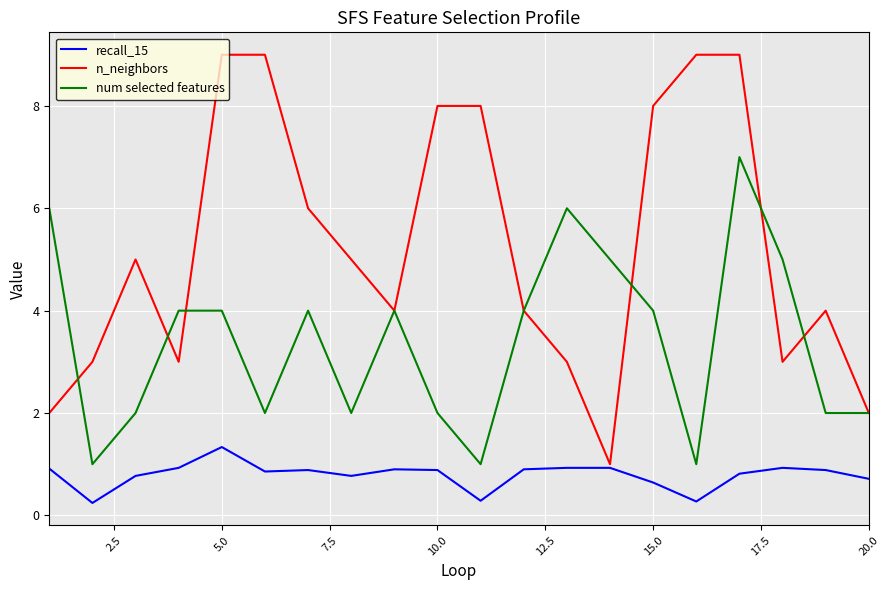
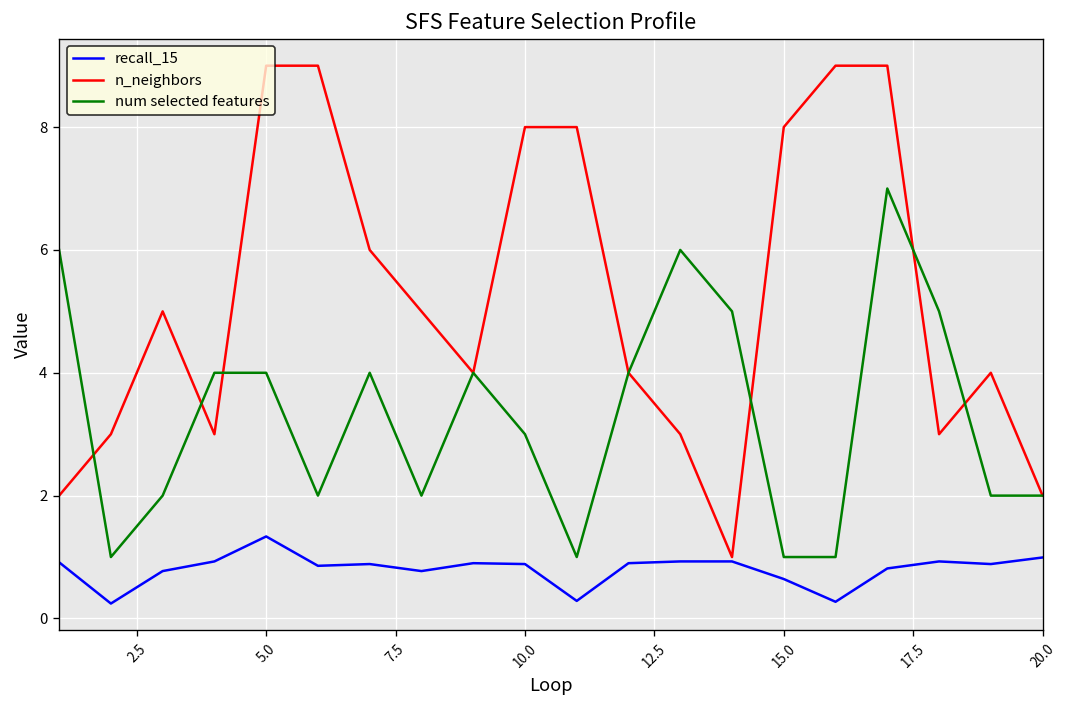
num selected features, 10.0: 2 -> 3
num selected features, 15.0: 4 -> 1
recall_15, 20.0: 0.7 -> 1.0
